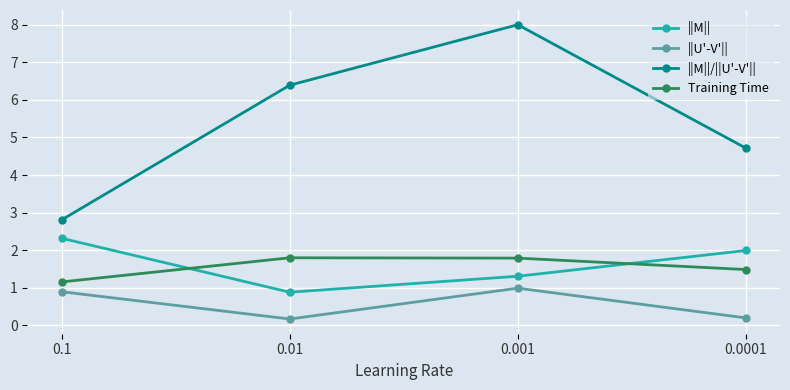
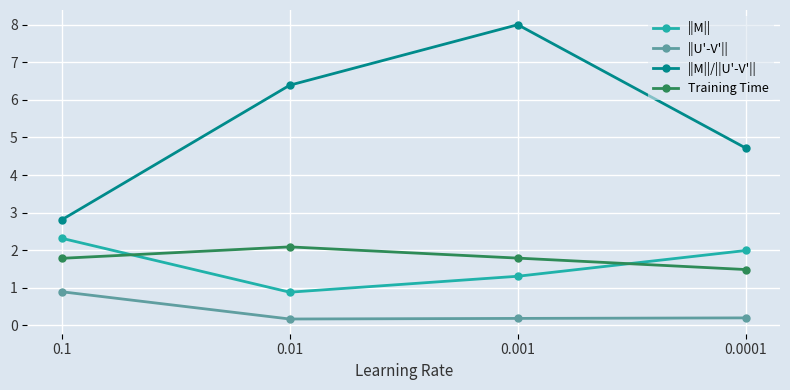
Training Time, 0.1: 1.1 -> 1.8
Training Time, 0.01: 1.8 -> 2.1
||U'-V'||, 0.001: 1.0 -> 0.2
